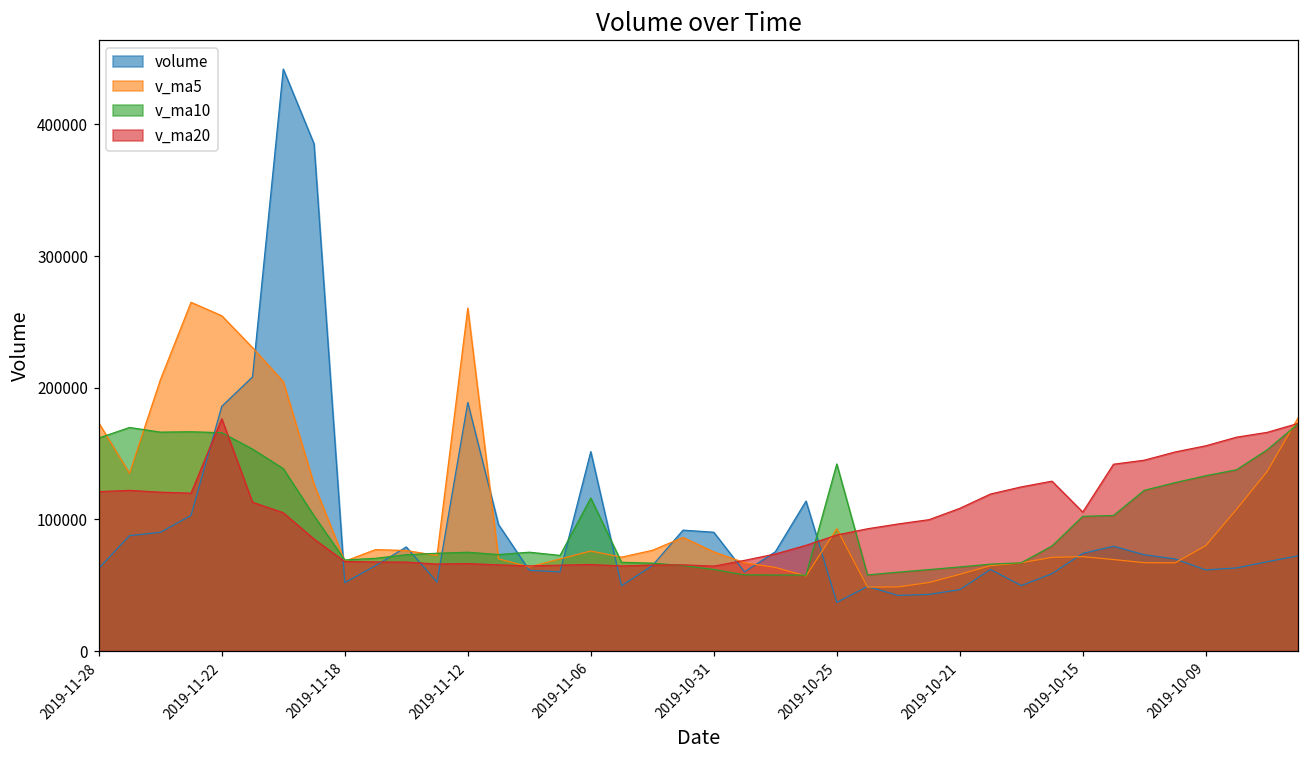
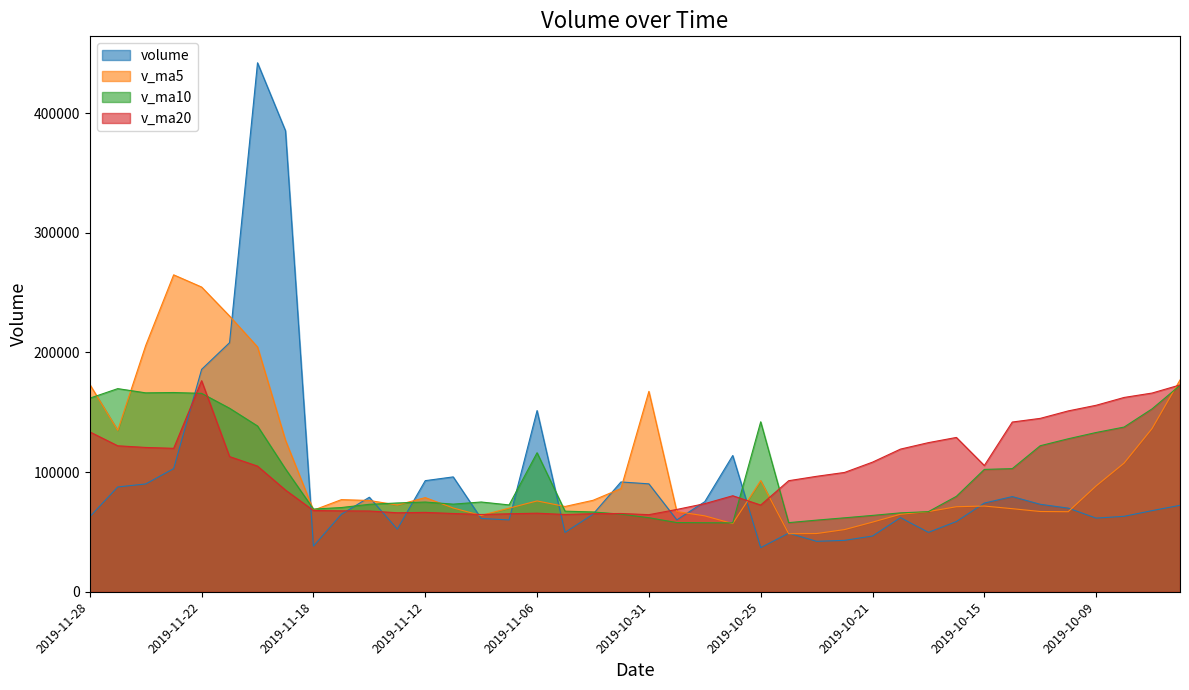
v_ma20, 2019-11-28: 121000 -> 134000
volume, 2019-11-18: 52000 -> 38000
volume, 2019-11-12: 189000 -> 93000
v_ma5, 2019-11-12: 260000 -> 79000
v_ma5, 2019-10-31: 75000 -> 167000
v_ma20, 2019-10-25: 88000 -> 73000
v_ma5, 2019-10-09: 80000 -> 88000
